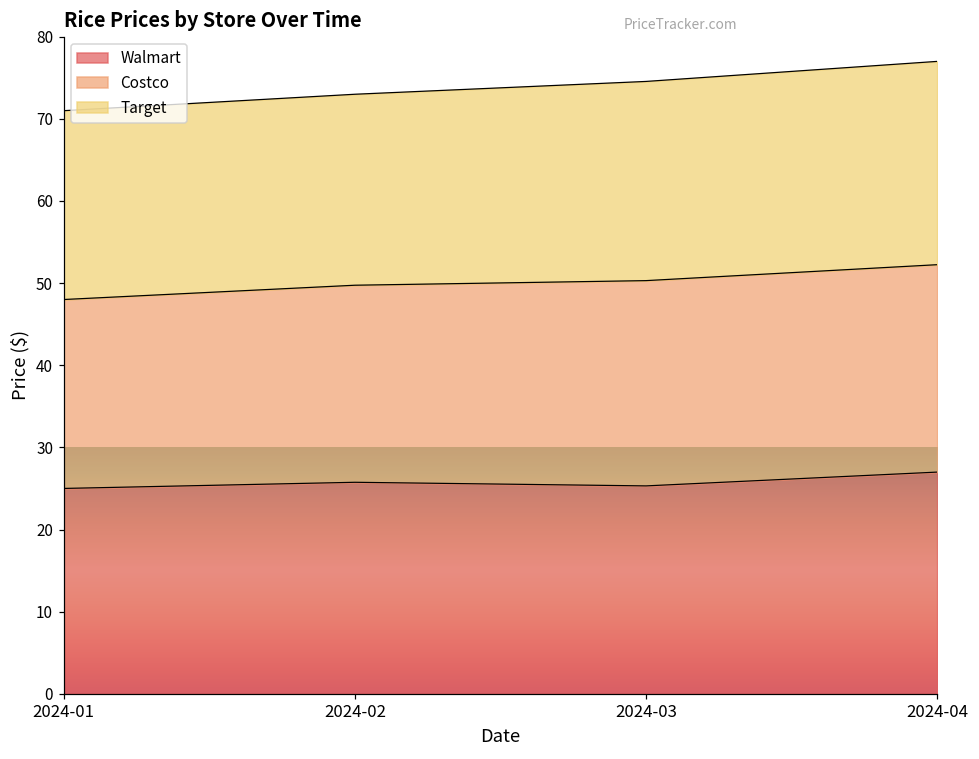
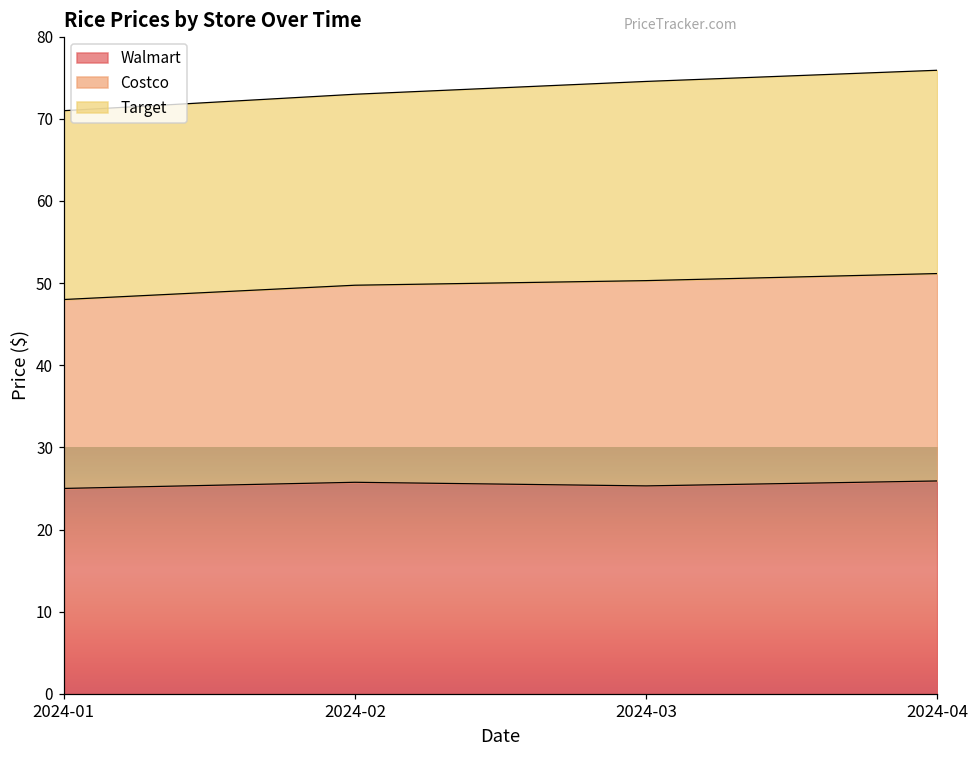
Walmart, 2024-04: 27 -> 26
